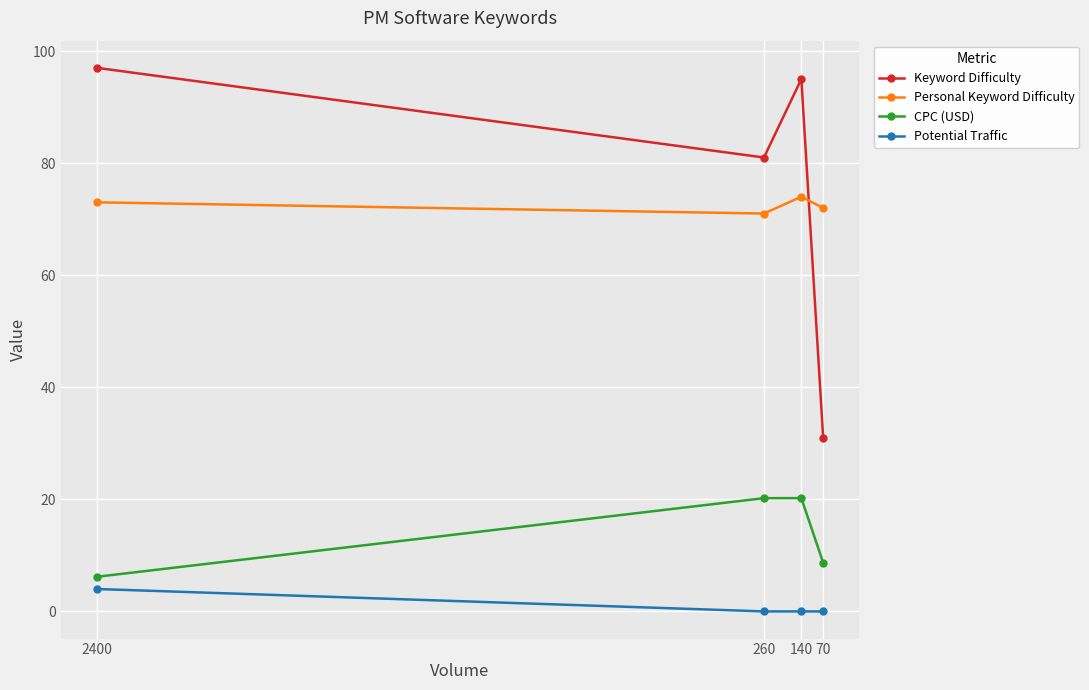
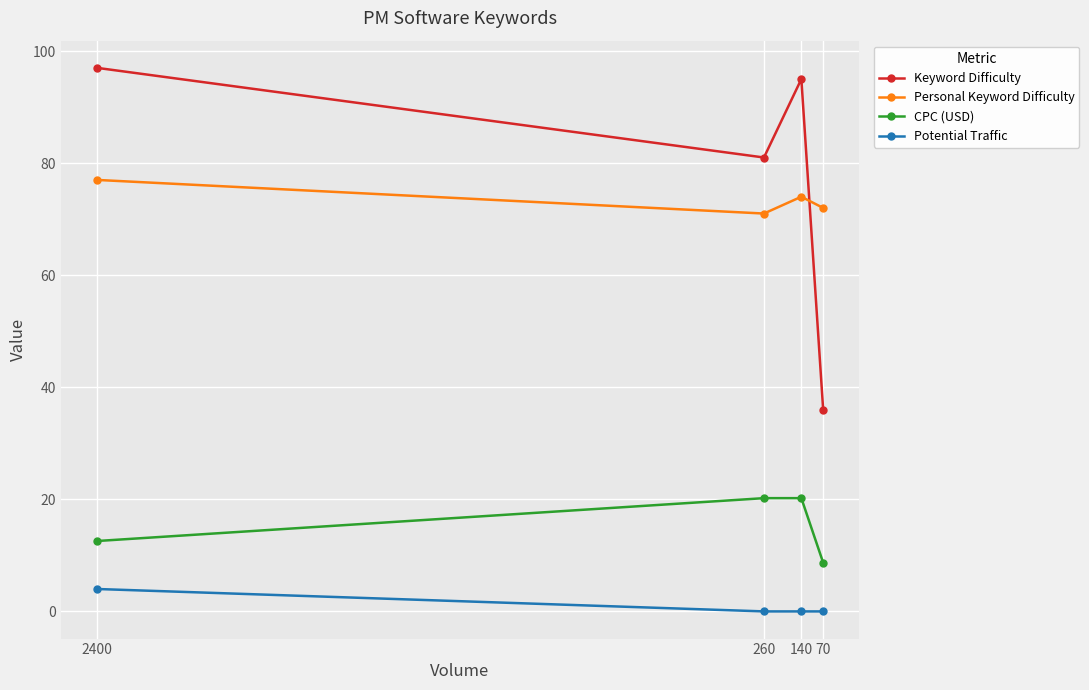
Personal Keyword Difficulty, 2400: 73 -> 77
CPC (USD), 2400: 6 -> 13
Keyword Difficulty, 70: 31 -> 36
